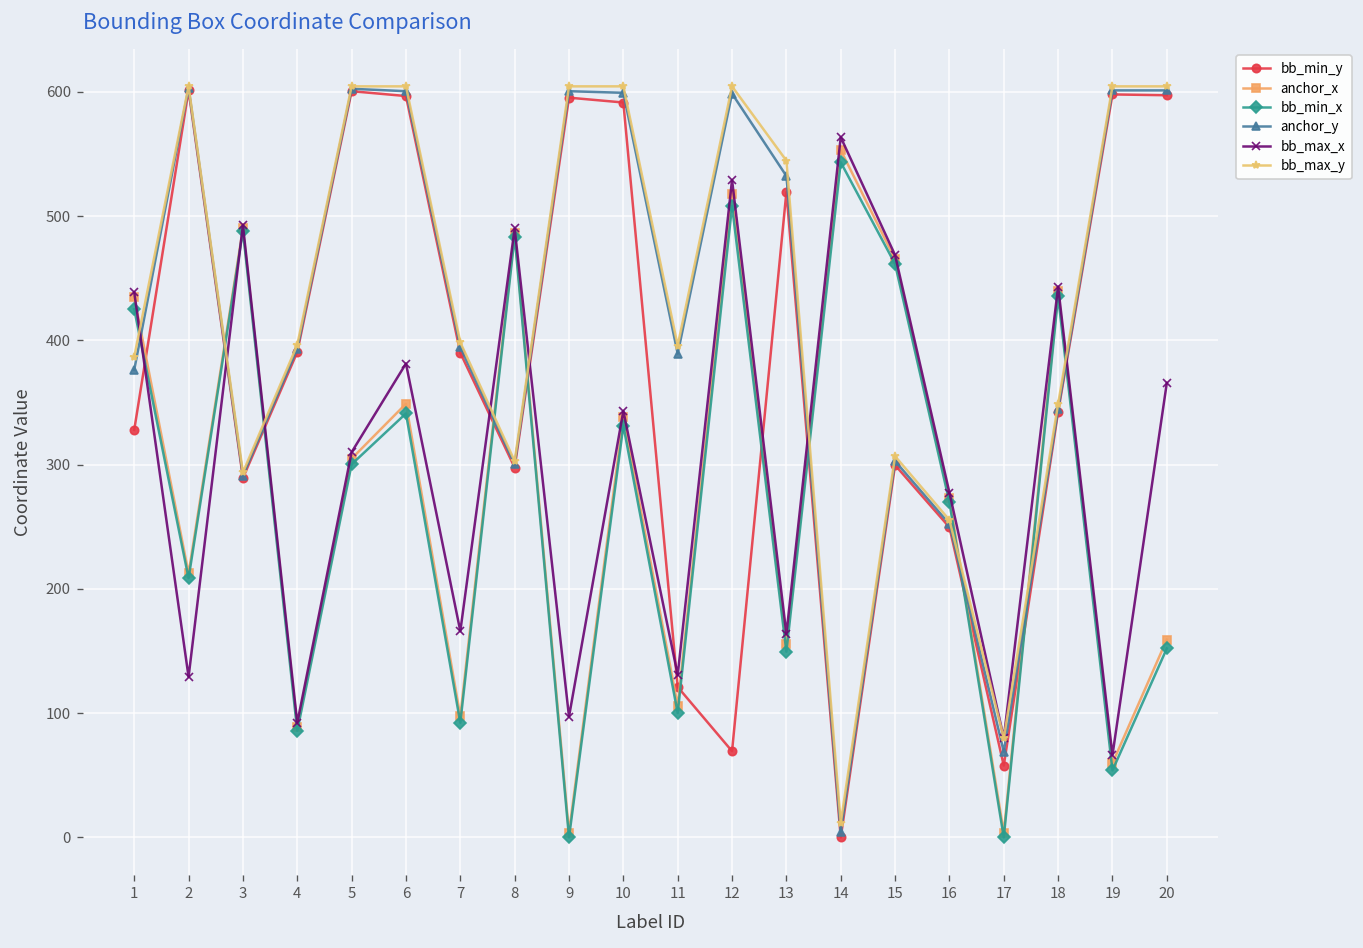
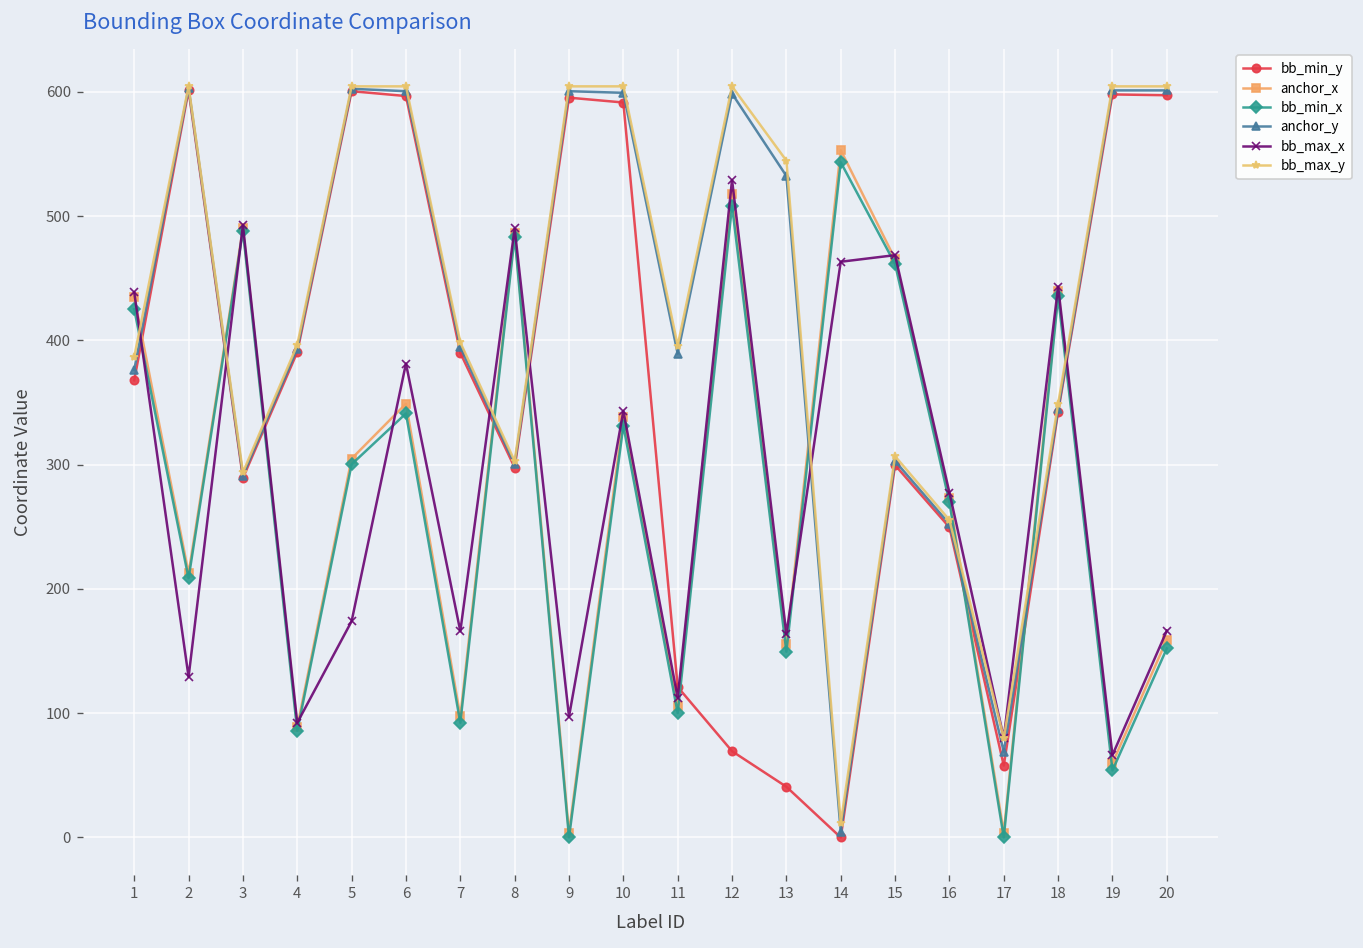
bb_min_y, 1: 328 -> 368
bb_max_x, 5: 310 -> 174
bb_max_x, 11: 131 -> 112
bb_min_y, 13: 519 -> 41
bb_max_x, 14: 564 -> 463
bb_max_x, 20: 366 -> 166
